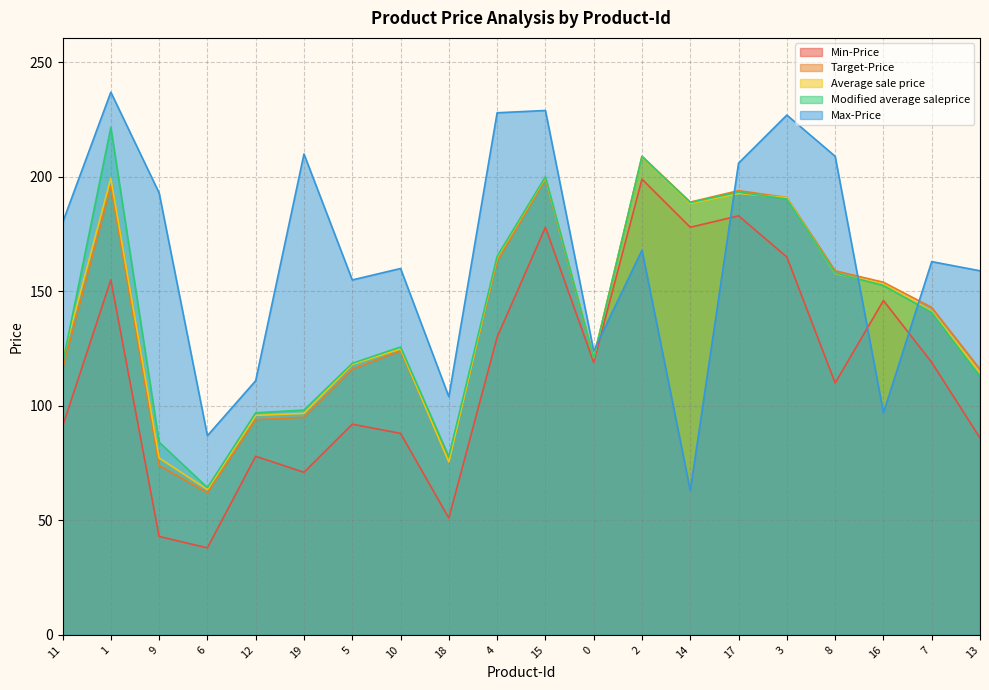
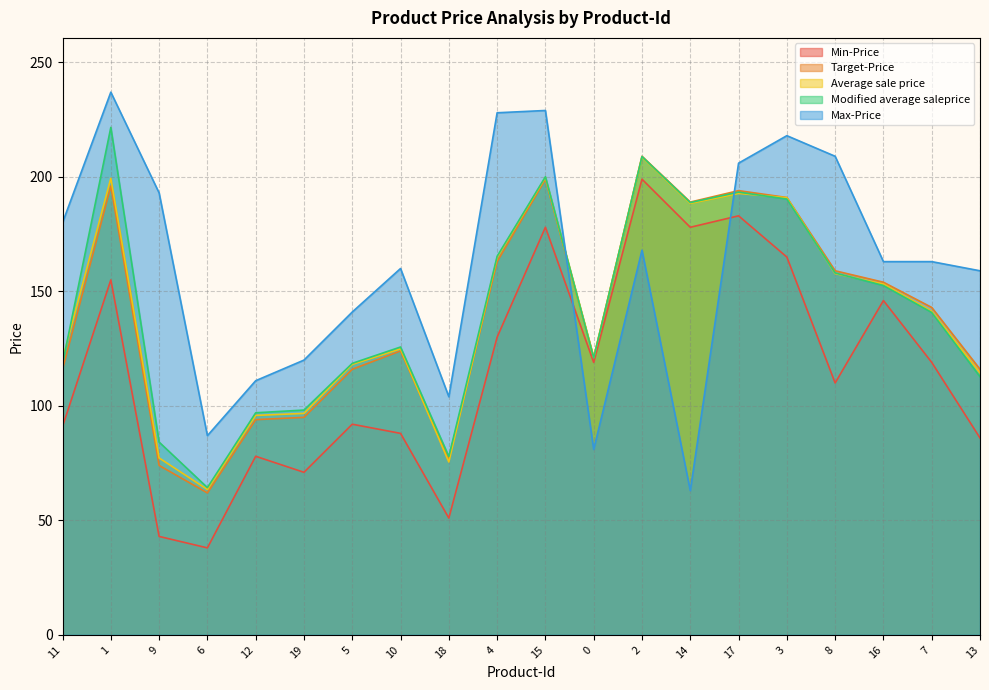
Max-Price, 19: 210 -> 120
Max-Price, 5: 155 -> 141
Max-Price, 0: 124 -> 81
Max-Price, 3: 227 -> 218
Max-Price, 16: 97 -> 163
